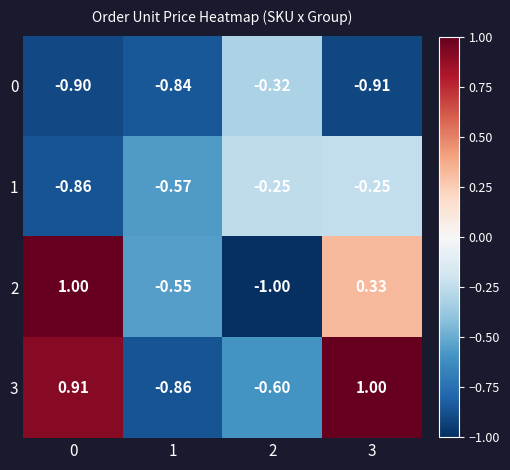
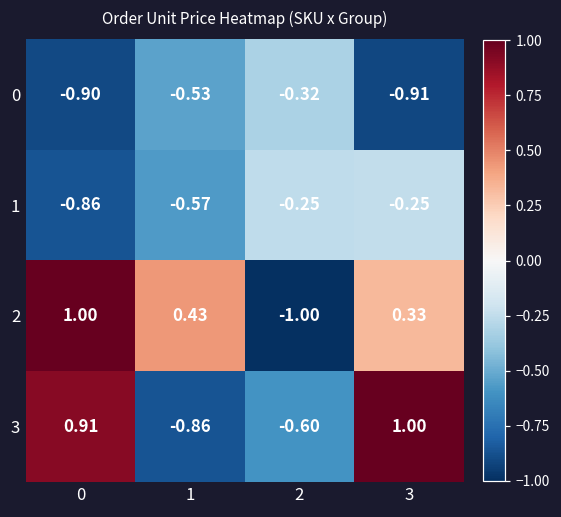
0, 1: -0.84 -> -0.53
2, 1: -0.55 -> 0.43
